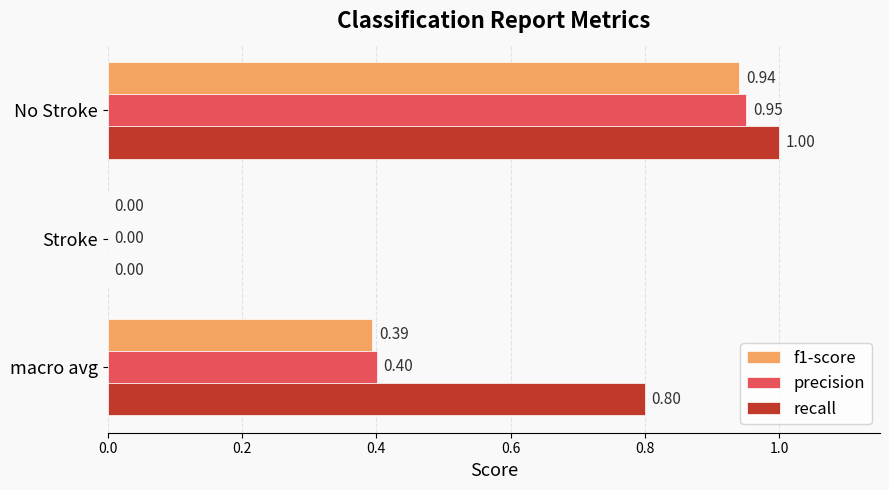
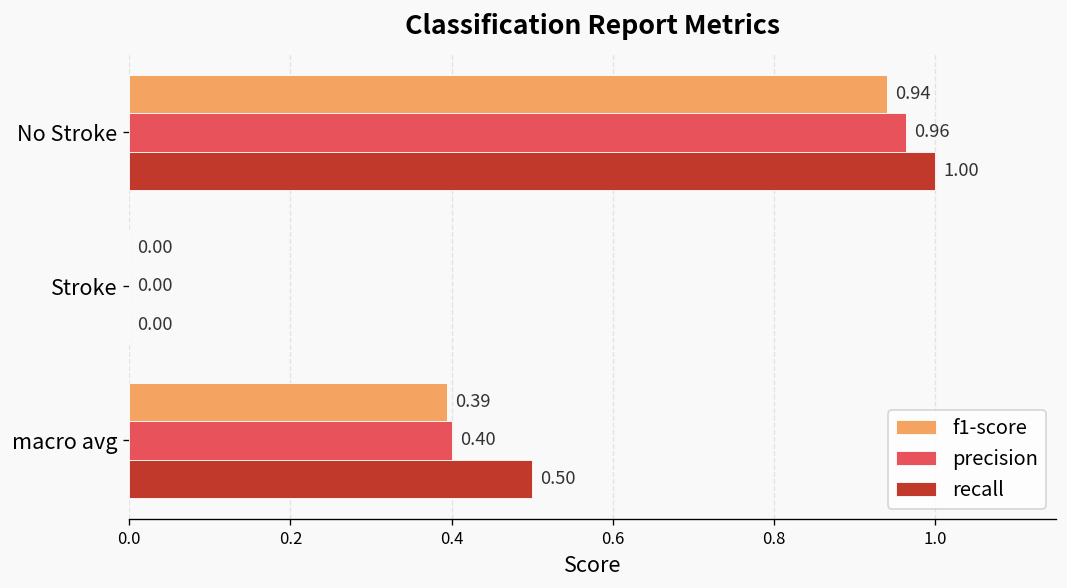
precision, No Stroke: 0.95 -> 0.96
recall, macro avg: 0.80 -> 0.50
